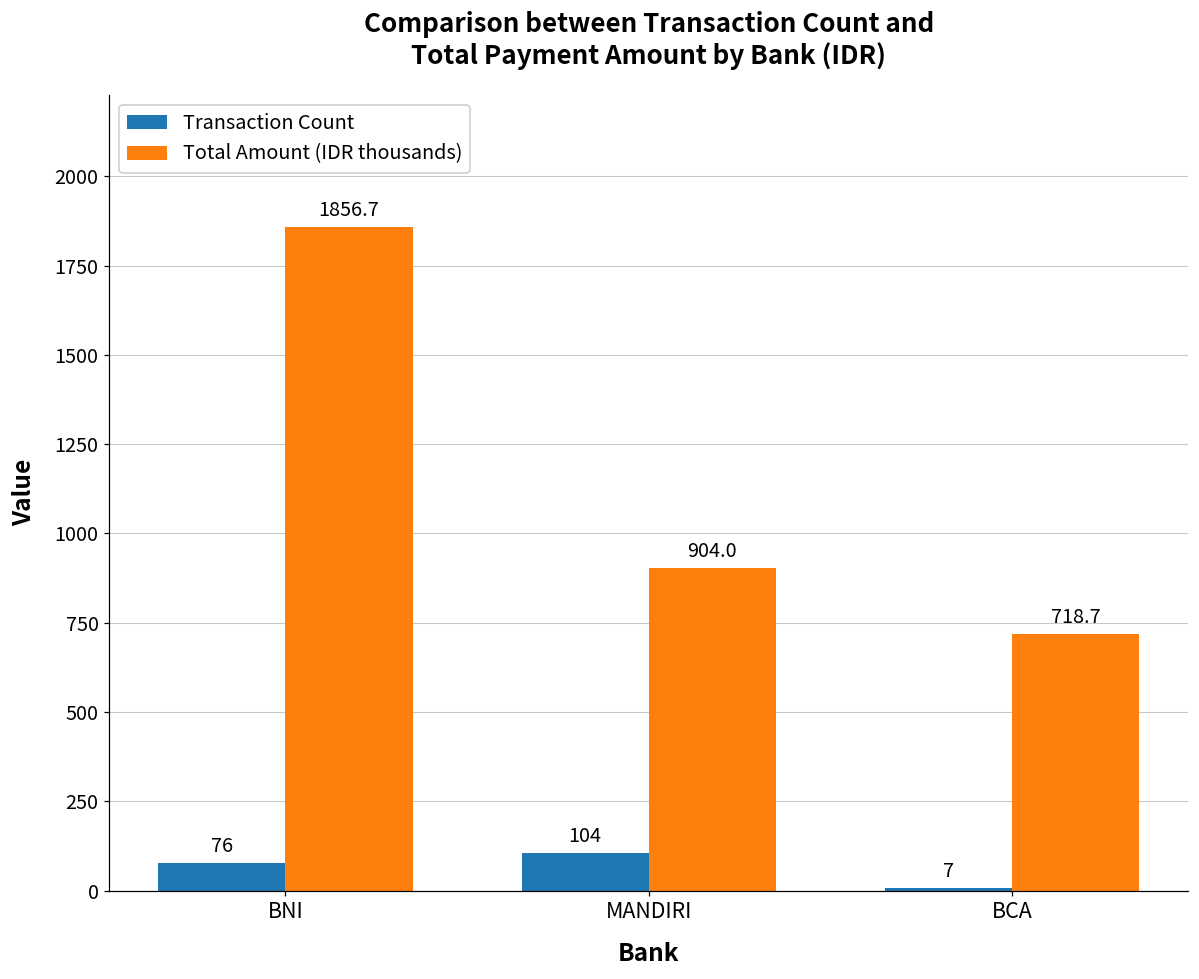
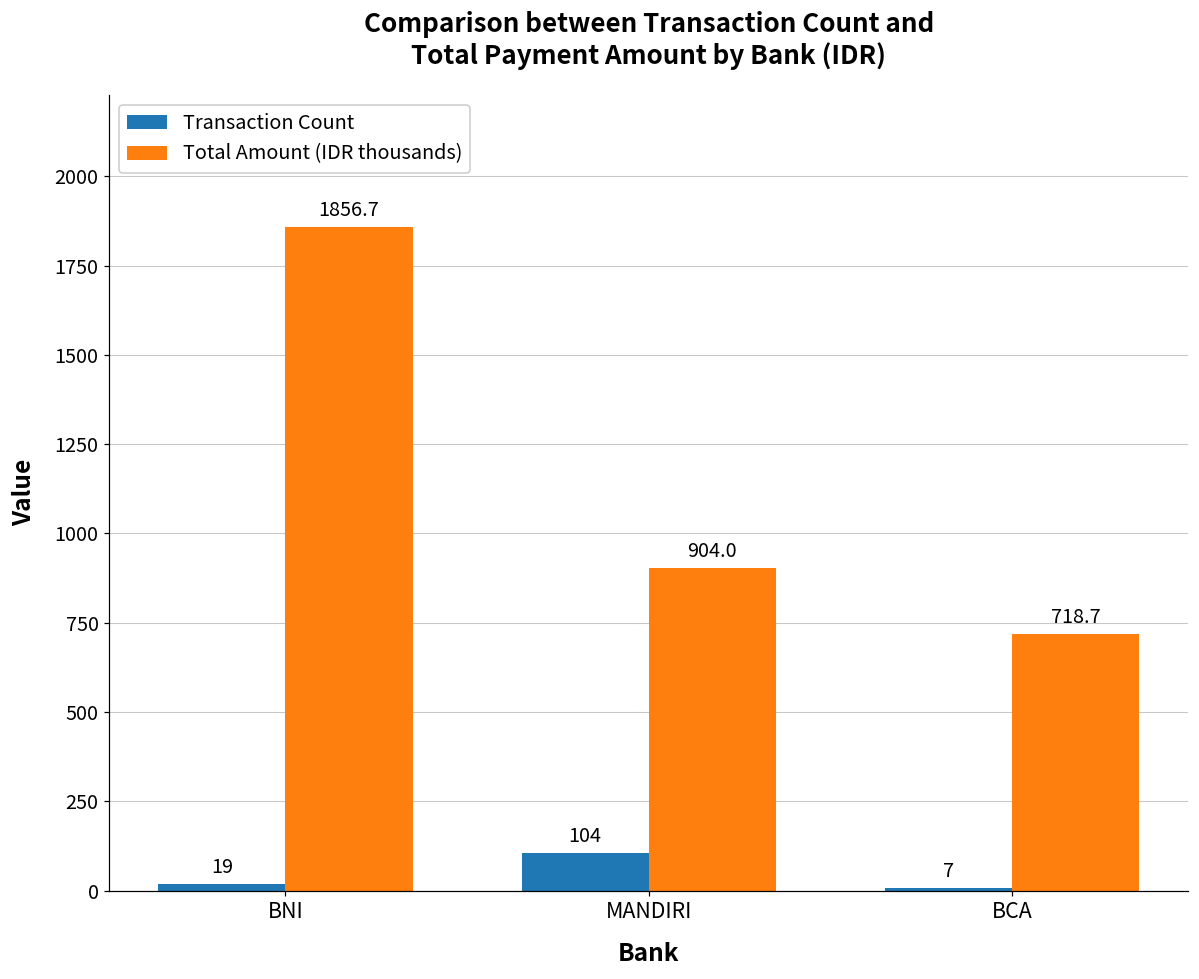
Transaction Count, BNI: 76 -> 19
